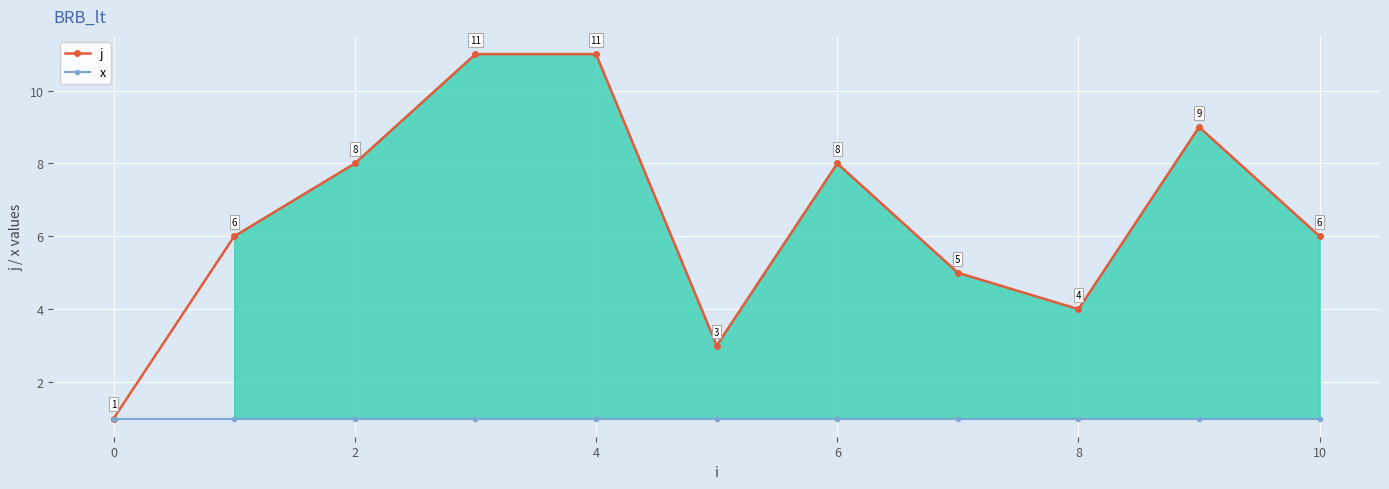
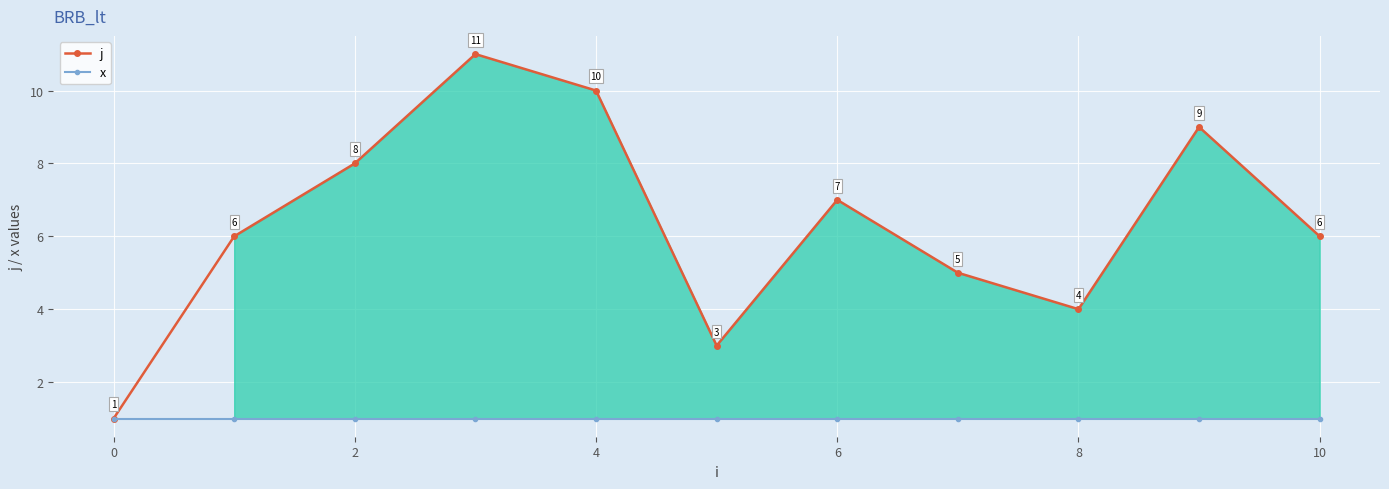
j, 4: 11 -> 10
j, 6: 8 -> 7
